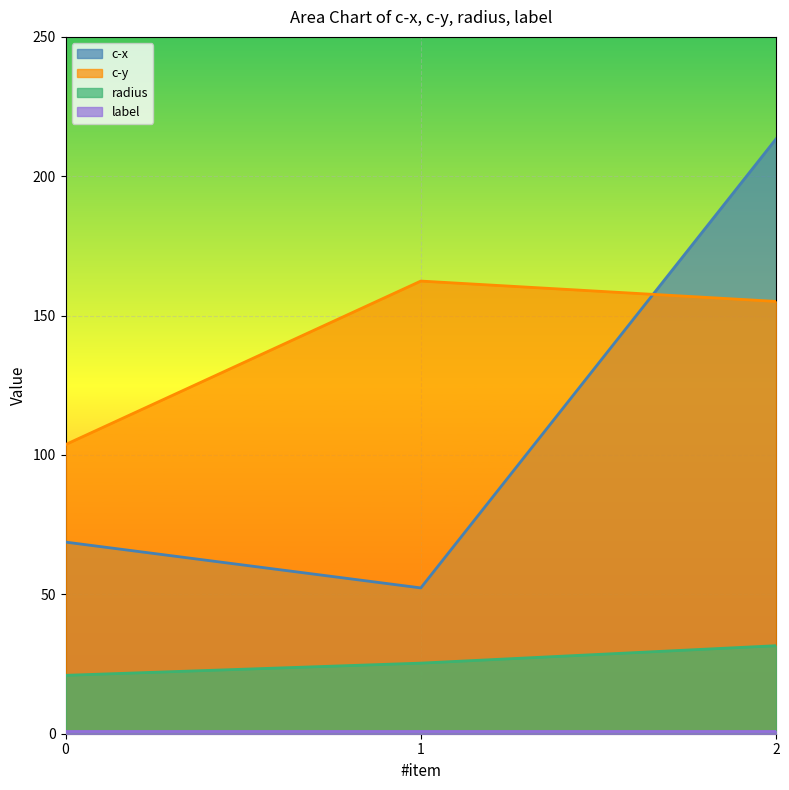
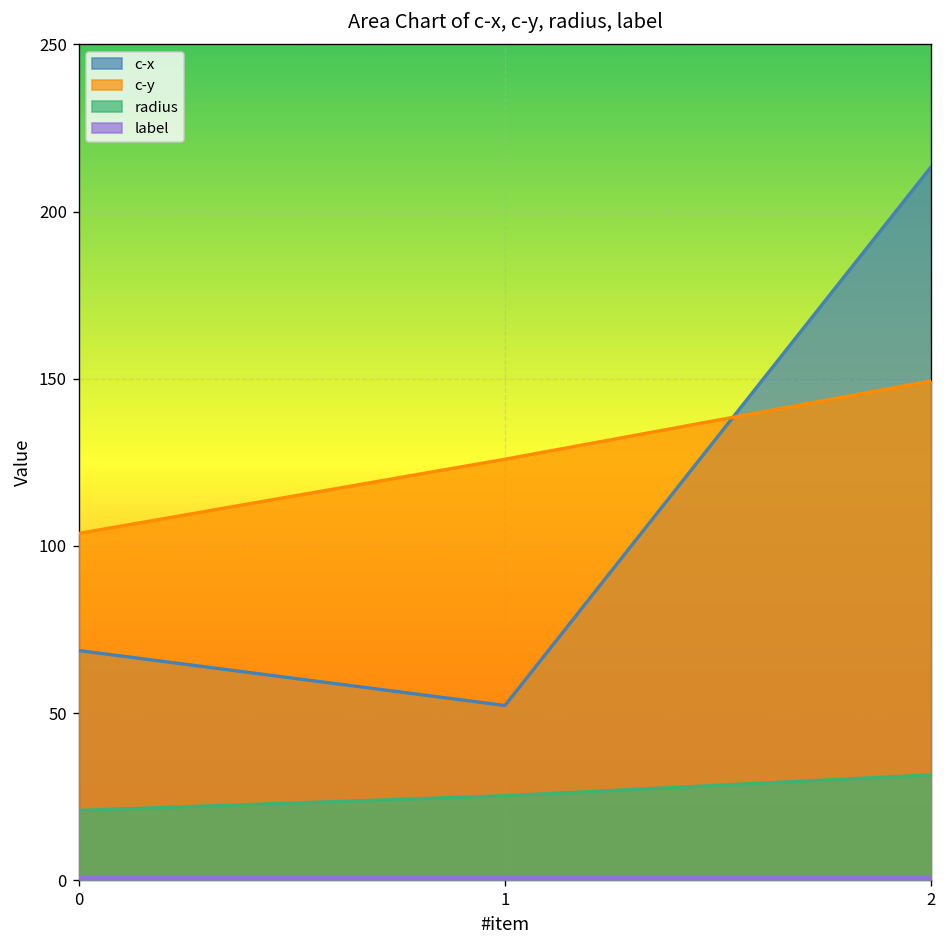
c-y, 1: 162 -> 126
c-y, 2: 155 -> 149
